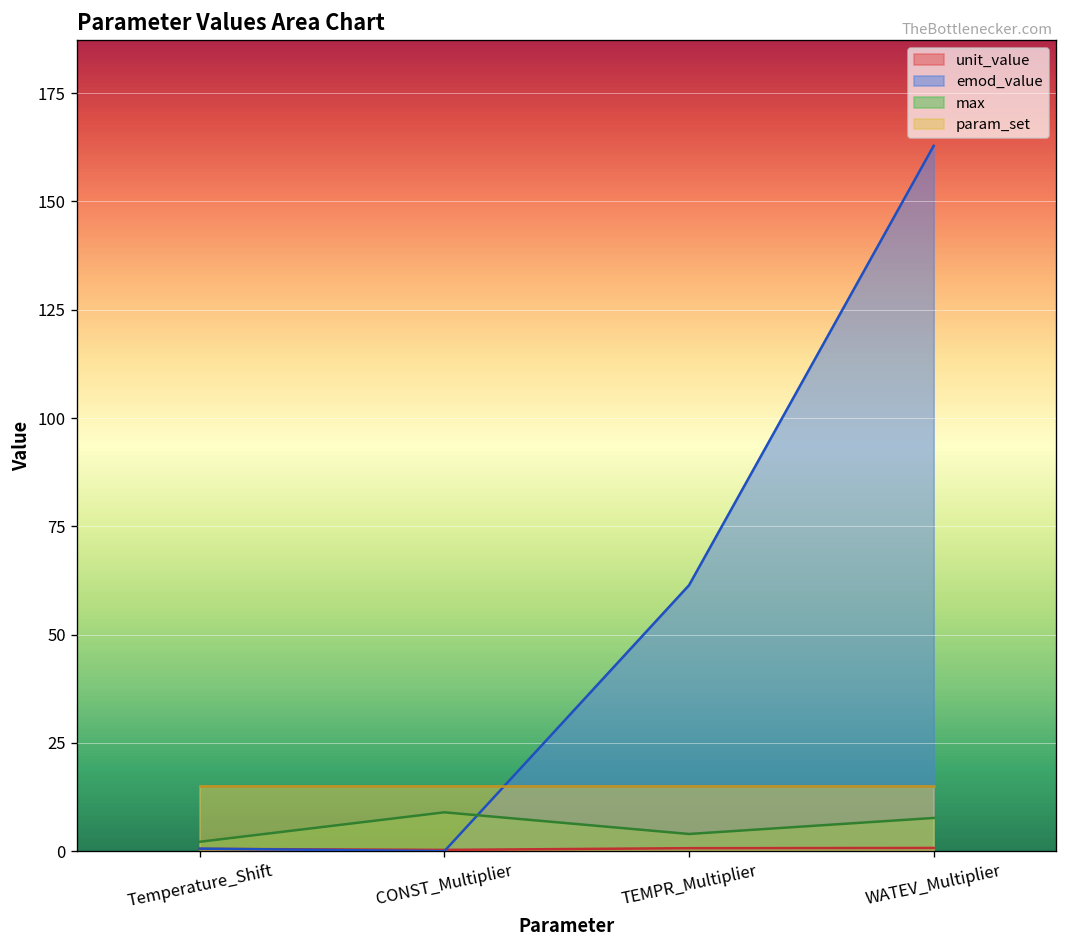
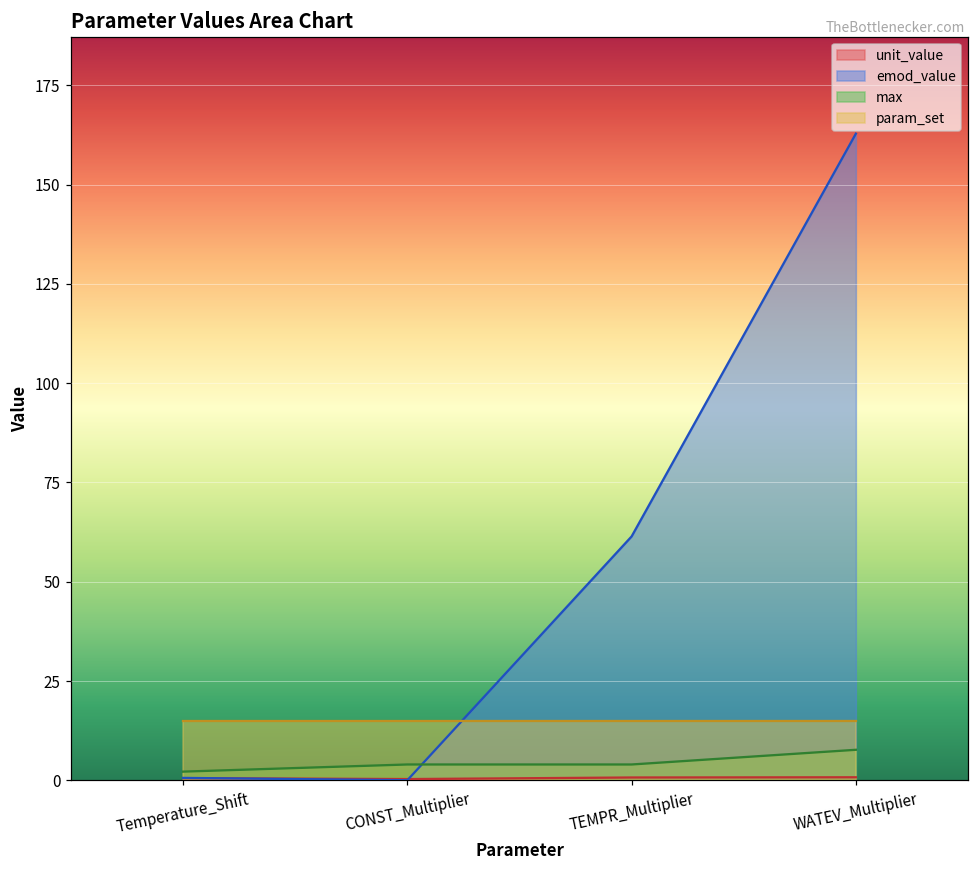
max, CONST_Multiplier: 9 -> 4
